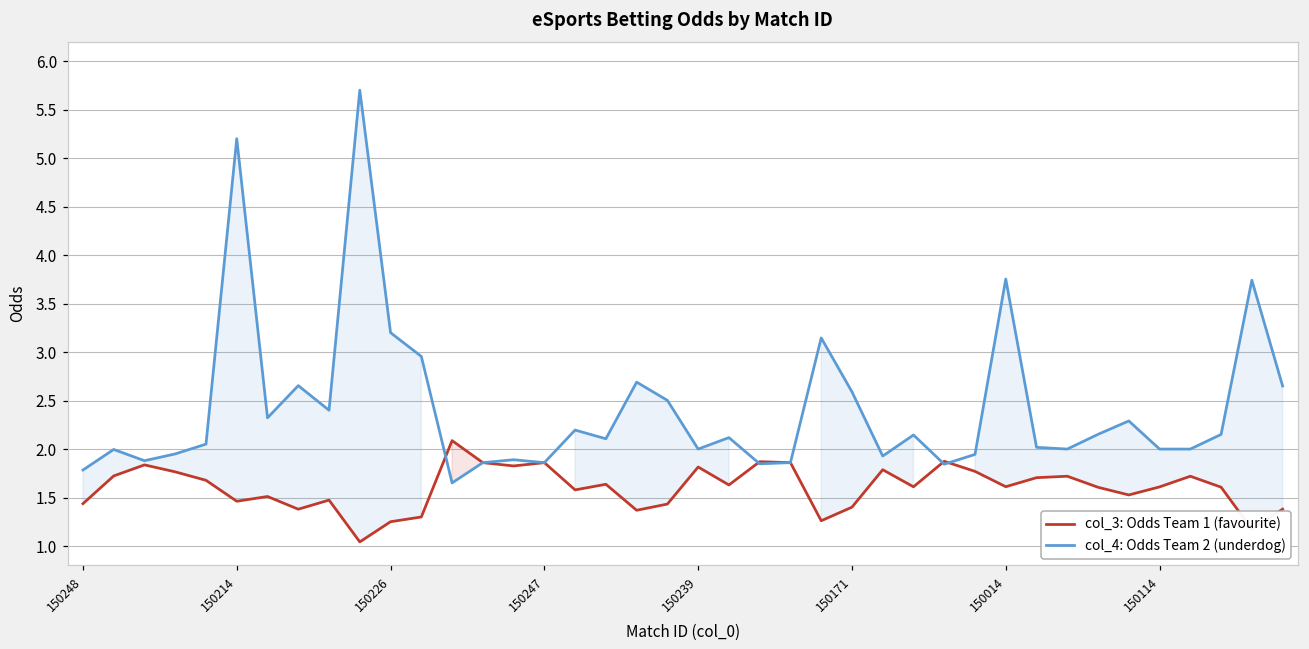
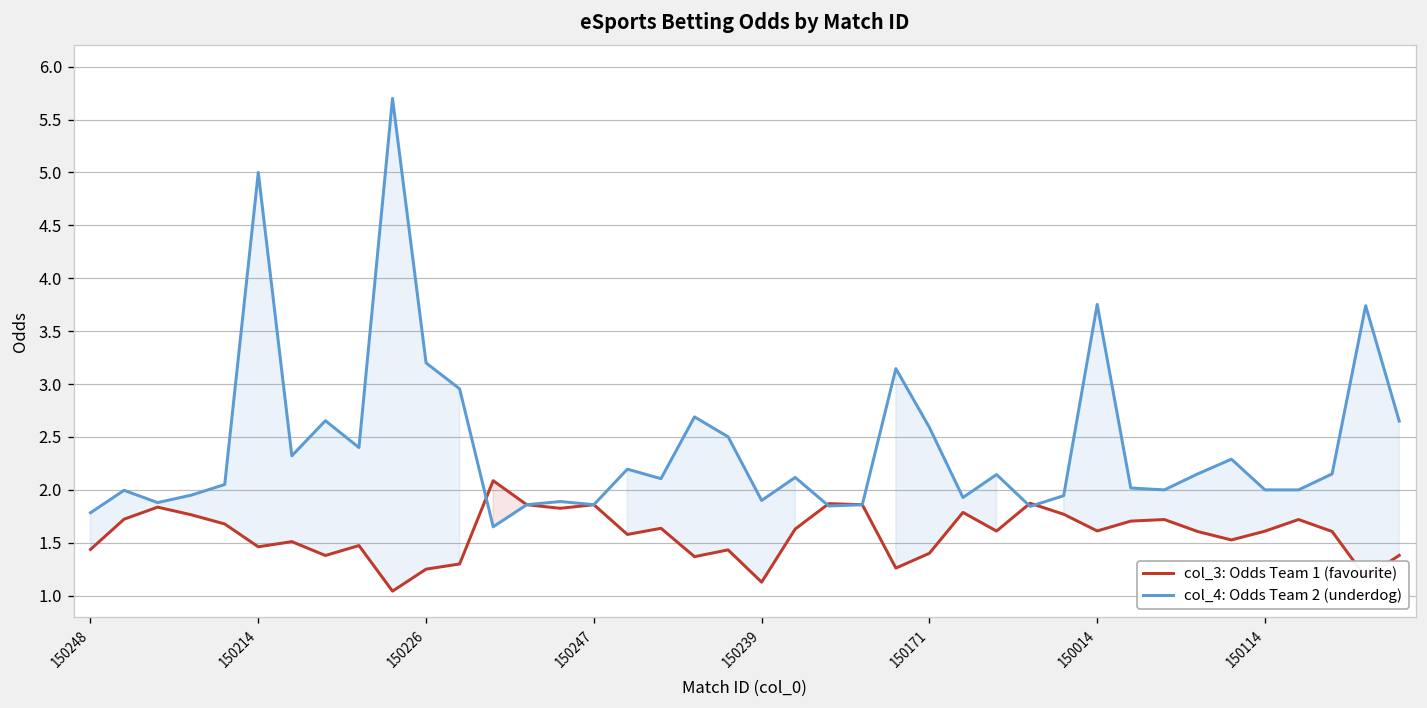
col_4: Odds Team 2 (underdog), 150214: 5.2 -> 5.0
col_3: Odds Team 1 (favourite), 150239: 1.8 -> 1.1
col_4: Odds Team 2 (underdog), 150239: 2.0 -> 1.9
